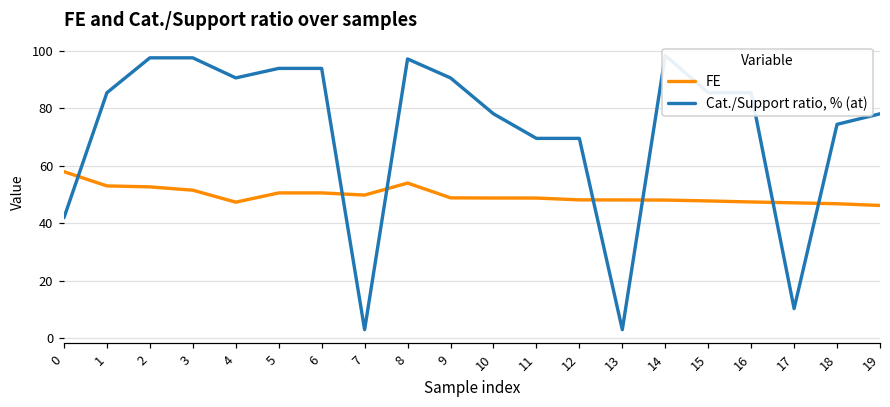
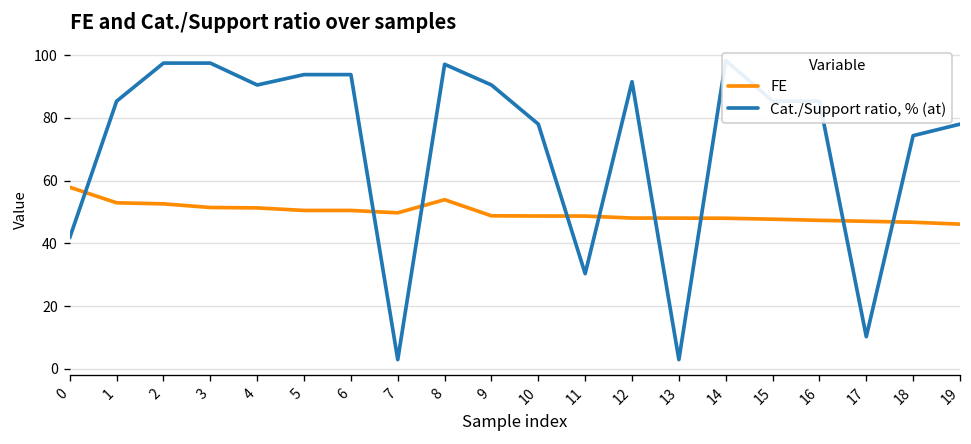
FE, 4: 47 -> 51
Cat./Support ratio, % (at), 11: 69 -> 30
Cat./Support ratio, % (at), 12: 69 -> 92
